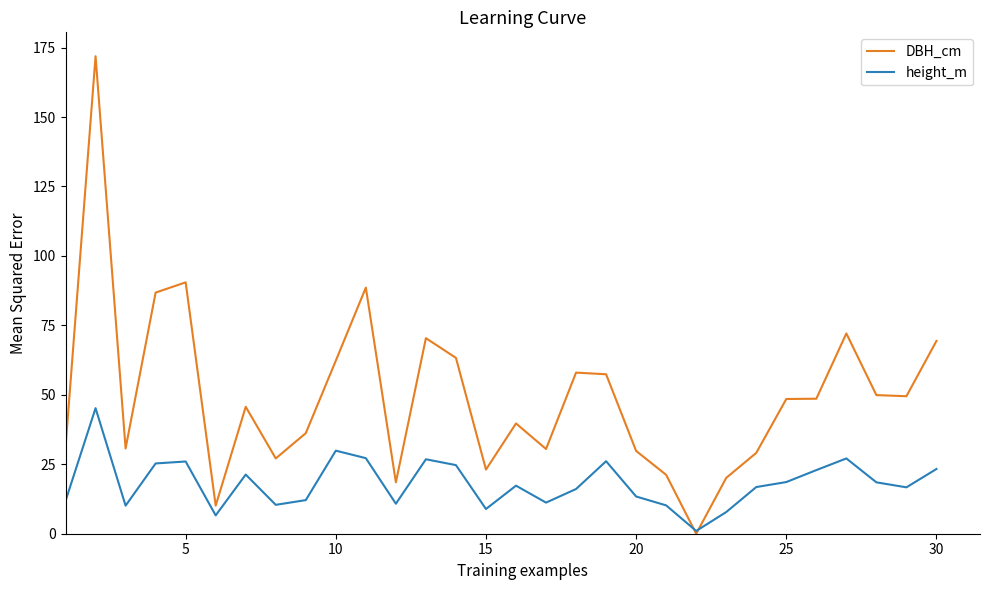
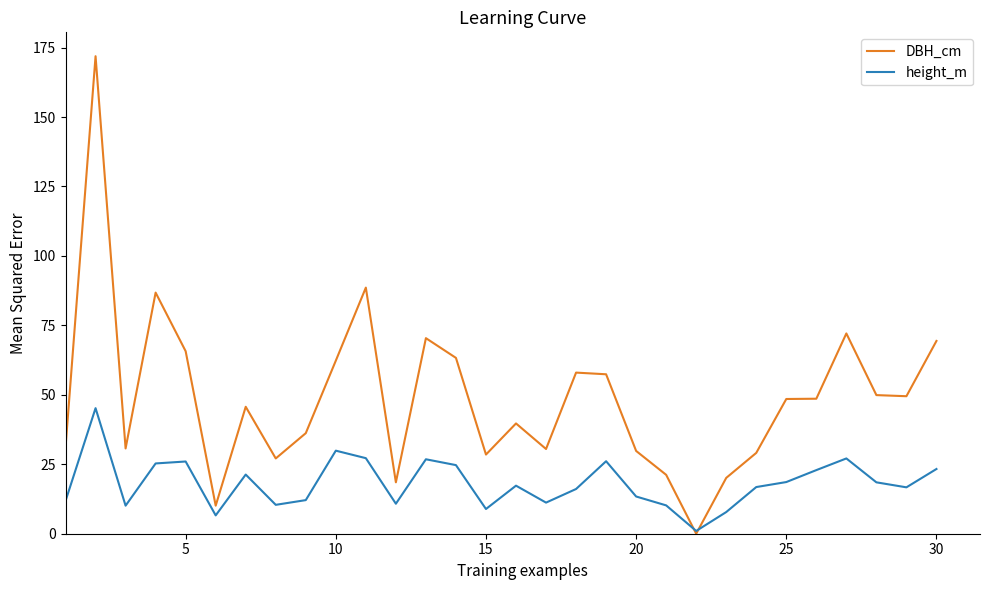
DBH_cm, 5: 91 -> 66
DBH_cm, 15: 23 -> 29
